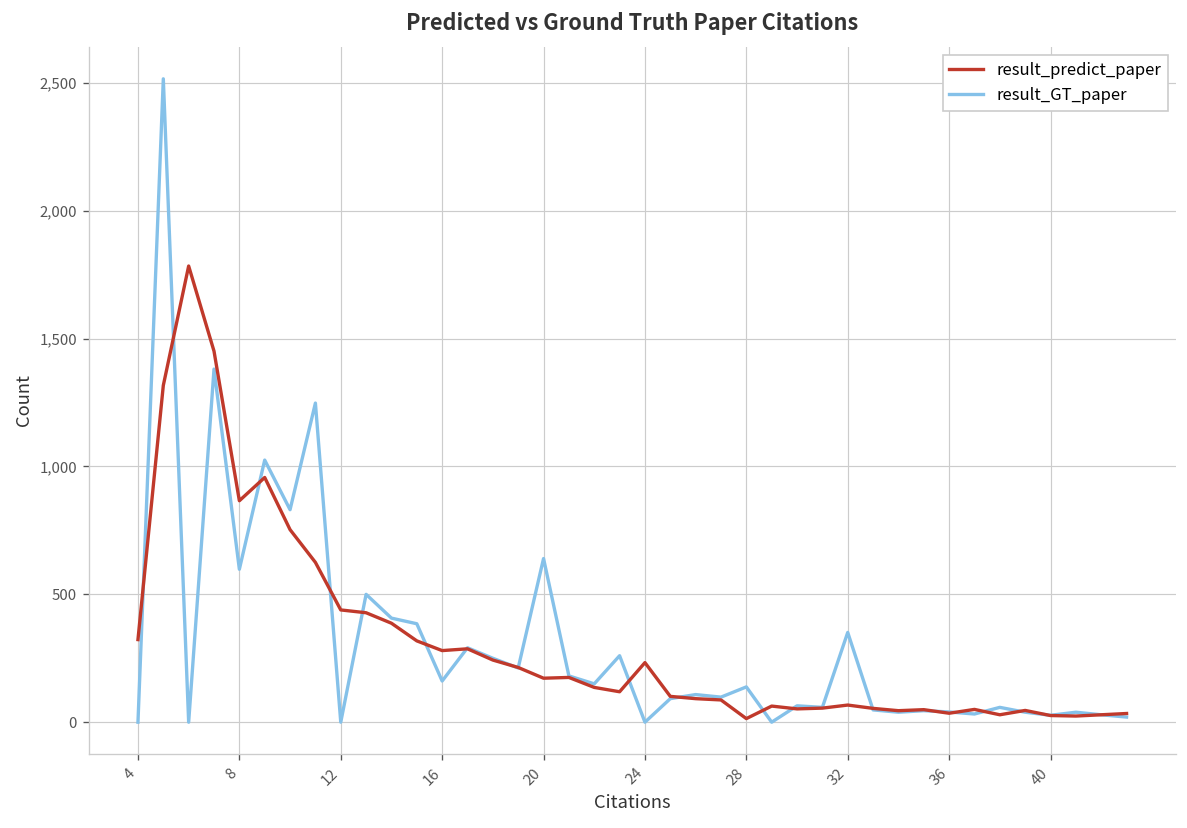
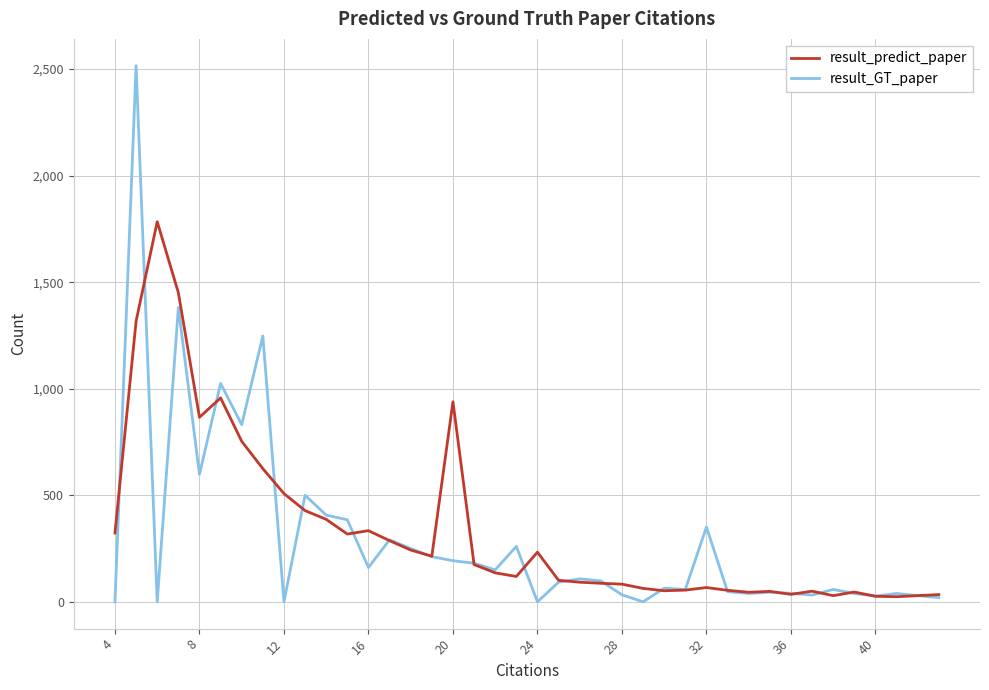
result_predict_paper, 12: 440 -> 510
result_predict_paper, 16: 280 -> 330
result_predict_paper, 20: 170 -> 940
result_GT_paper, 20: 640 -> 190
result_predict_paper, 28: 10 -> 80
result_GT_paper, 28: 140 -> 30
